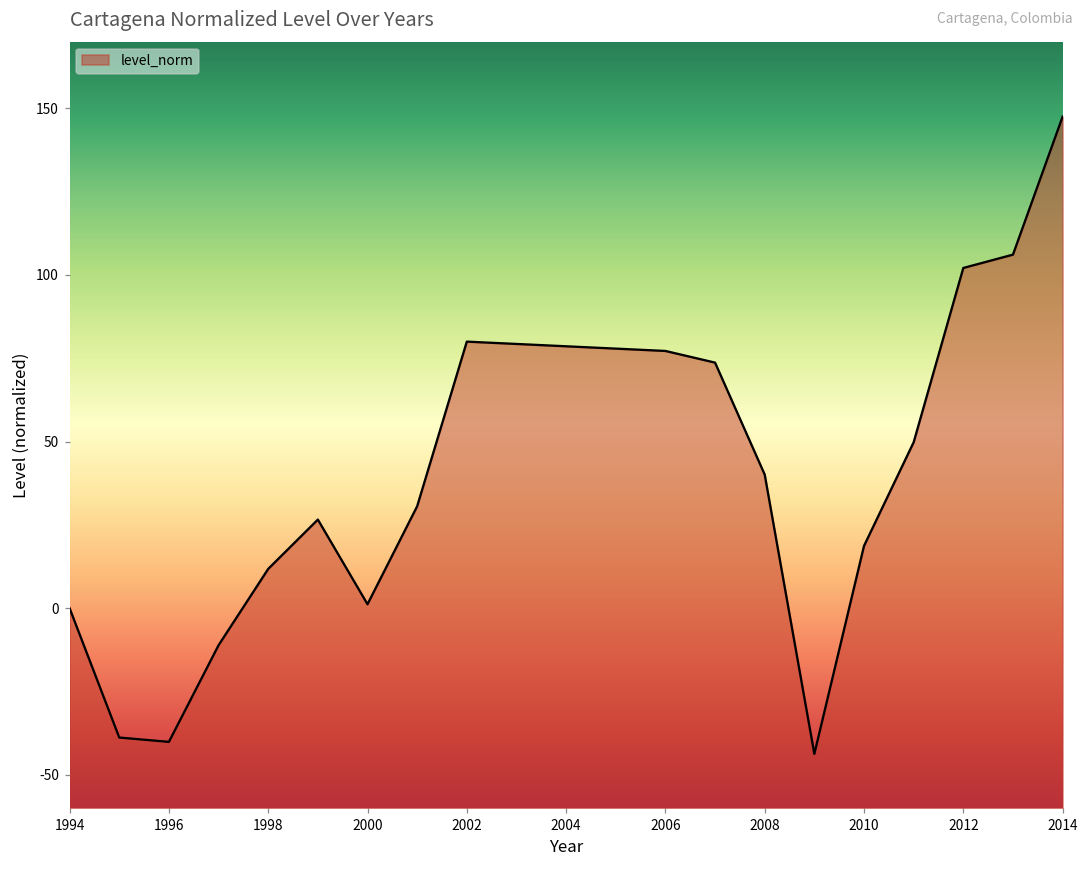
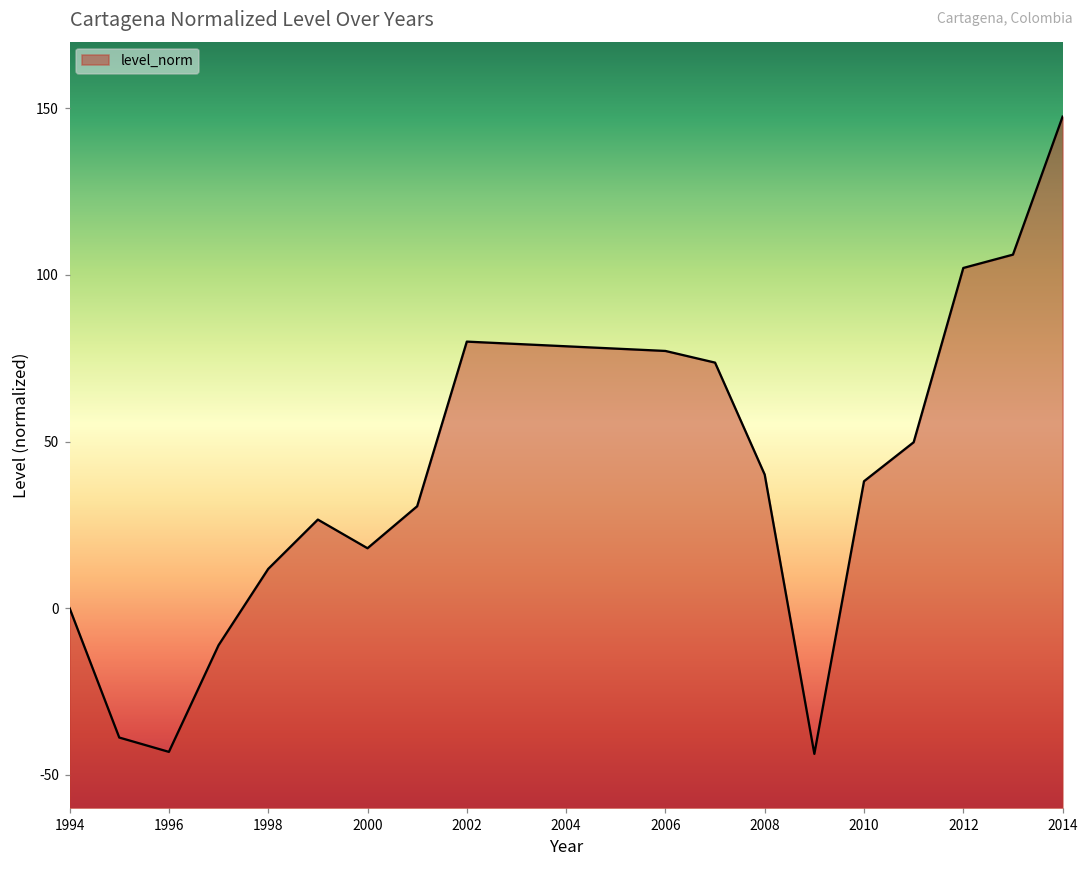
1996: -40 -> -43
2000: 1 -> 18
2010: 19 -> 38
